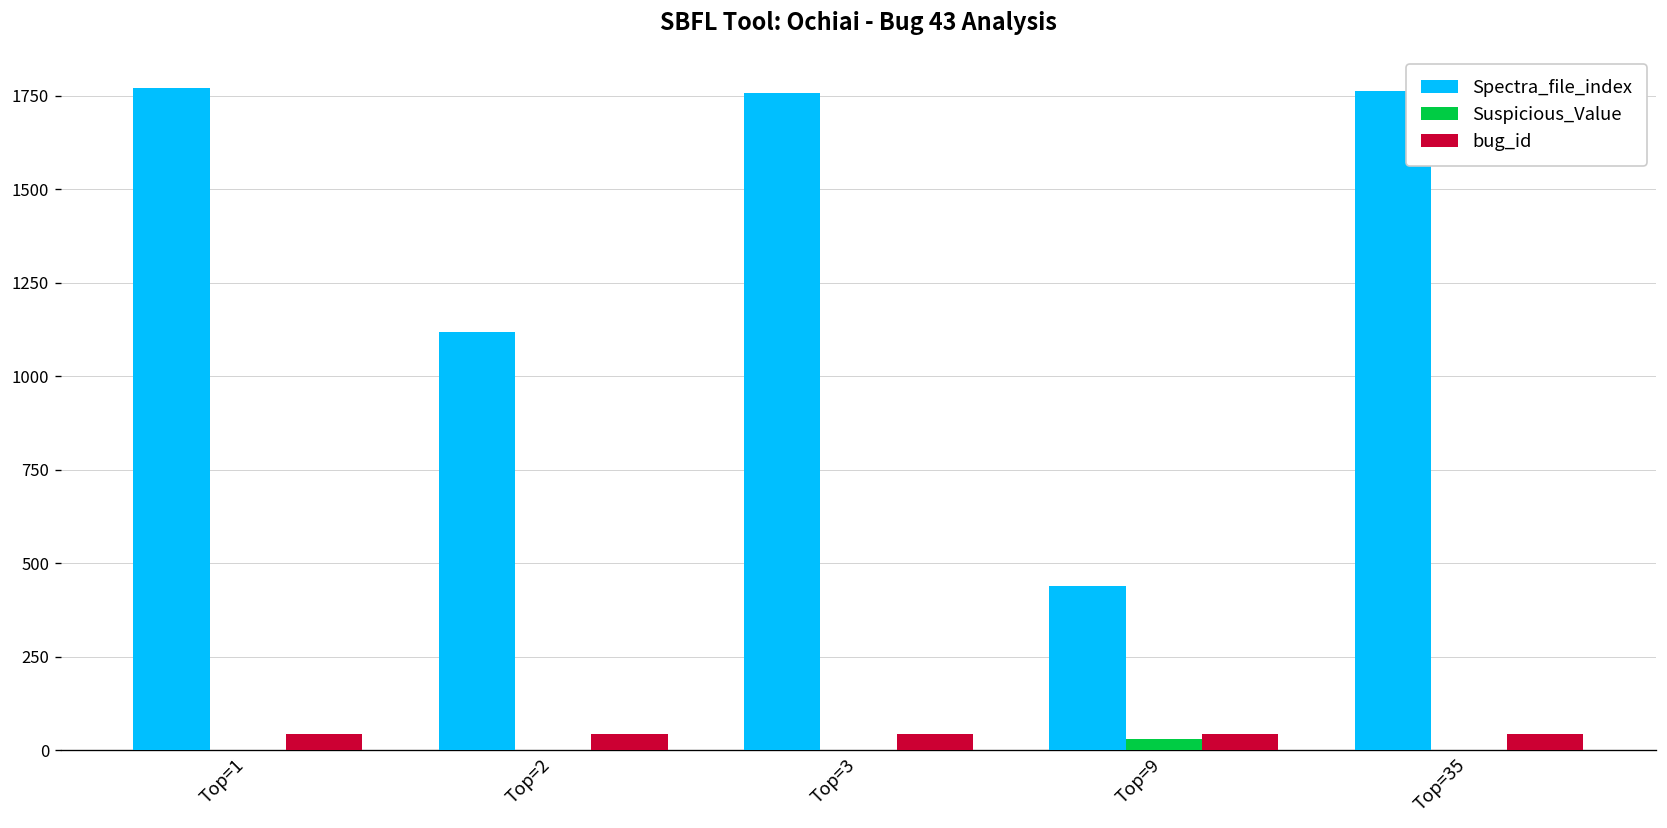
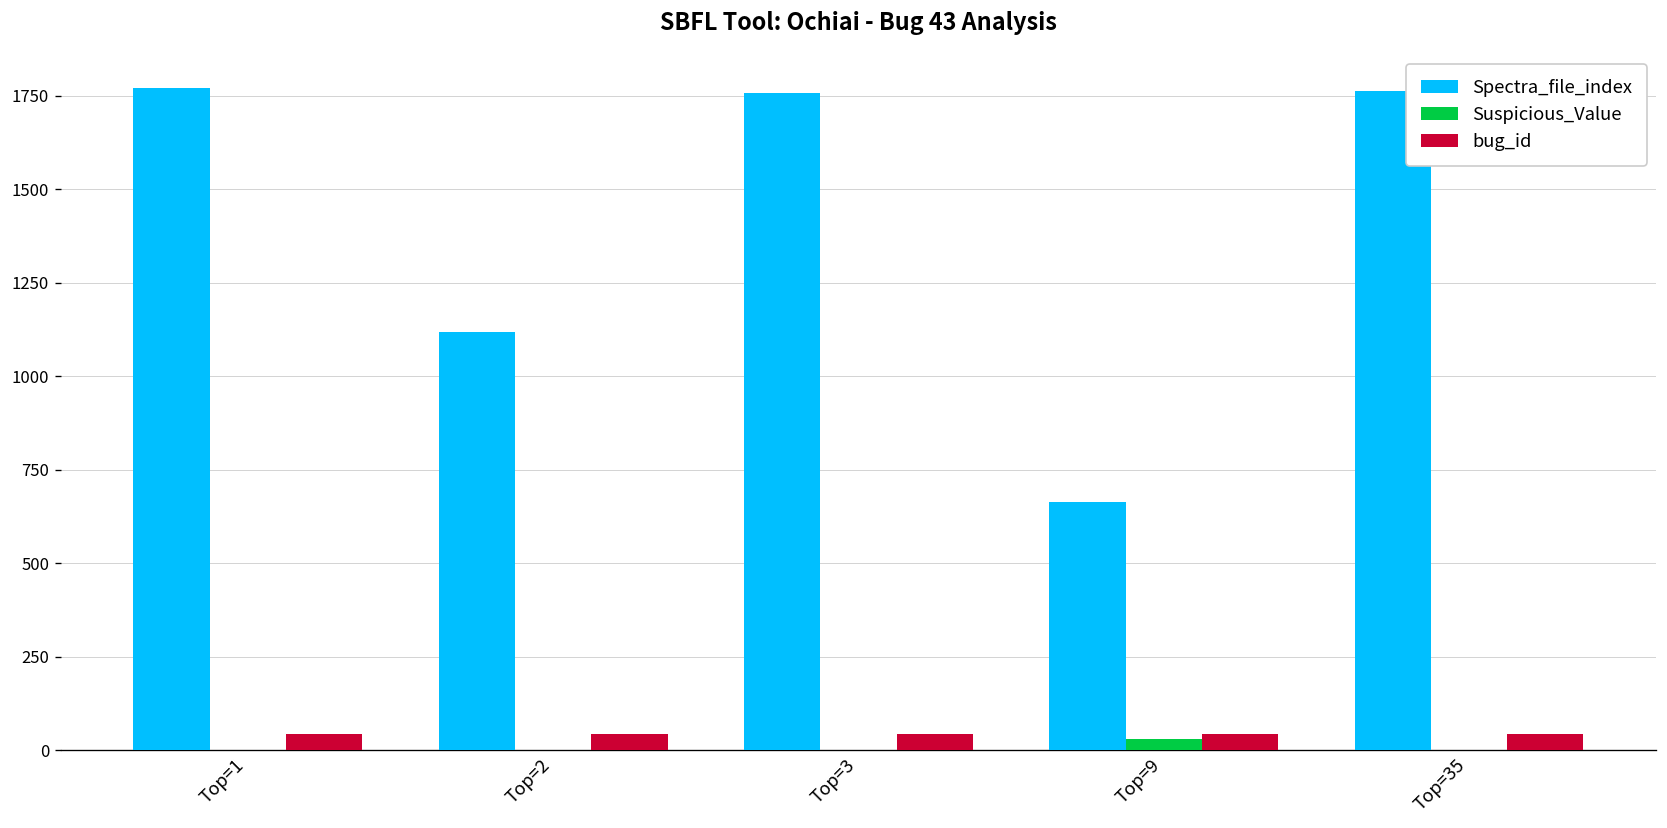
Spectra_file_index, Top=9: 440 -> 660
